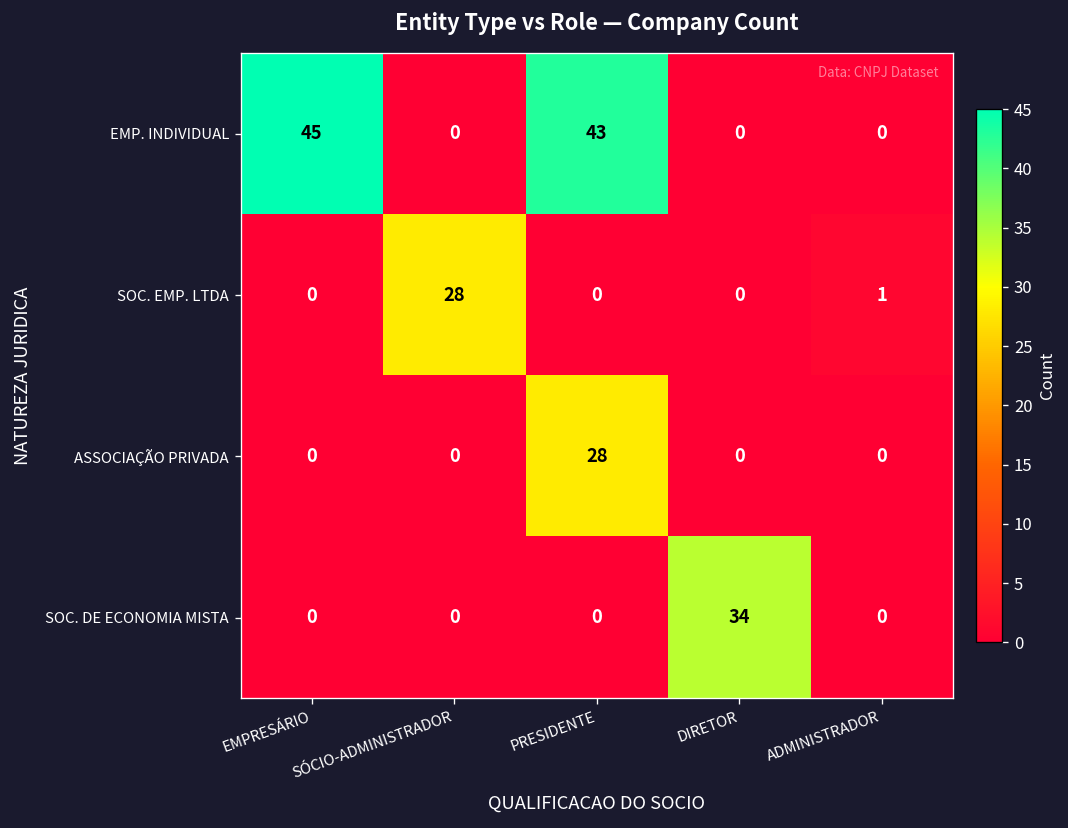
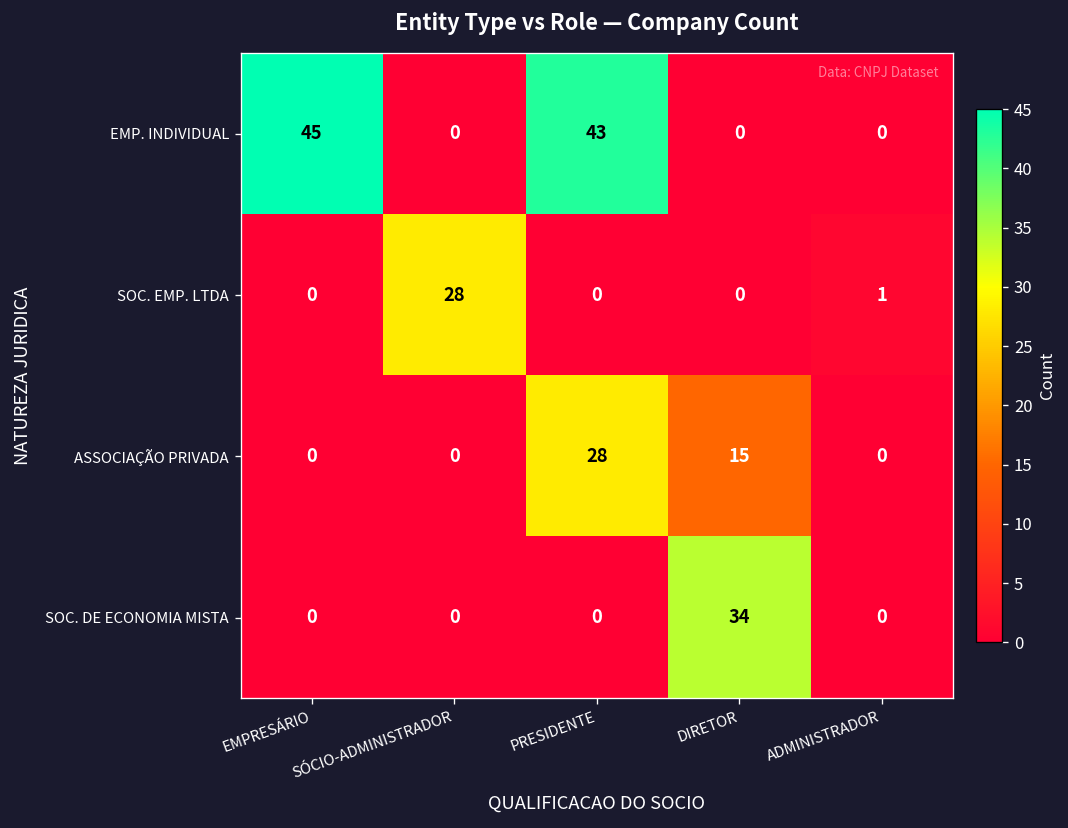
ASSOCIAÇÃO PRIVADA, DIRETOR: 0 -> 15
